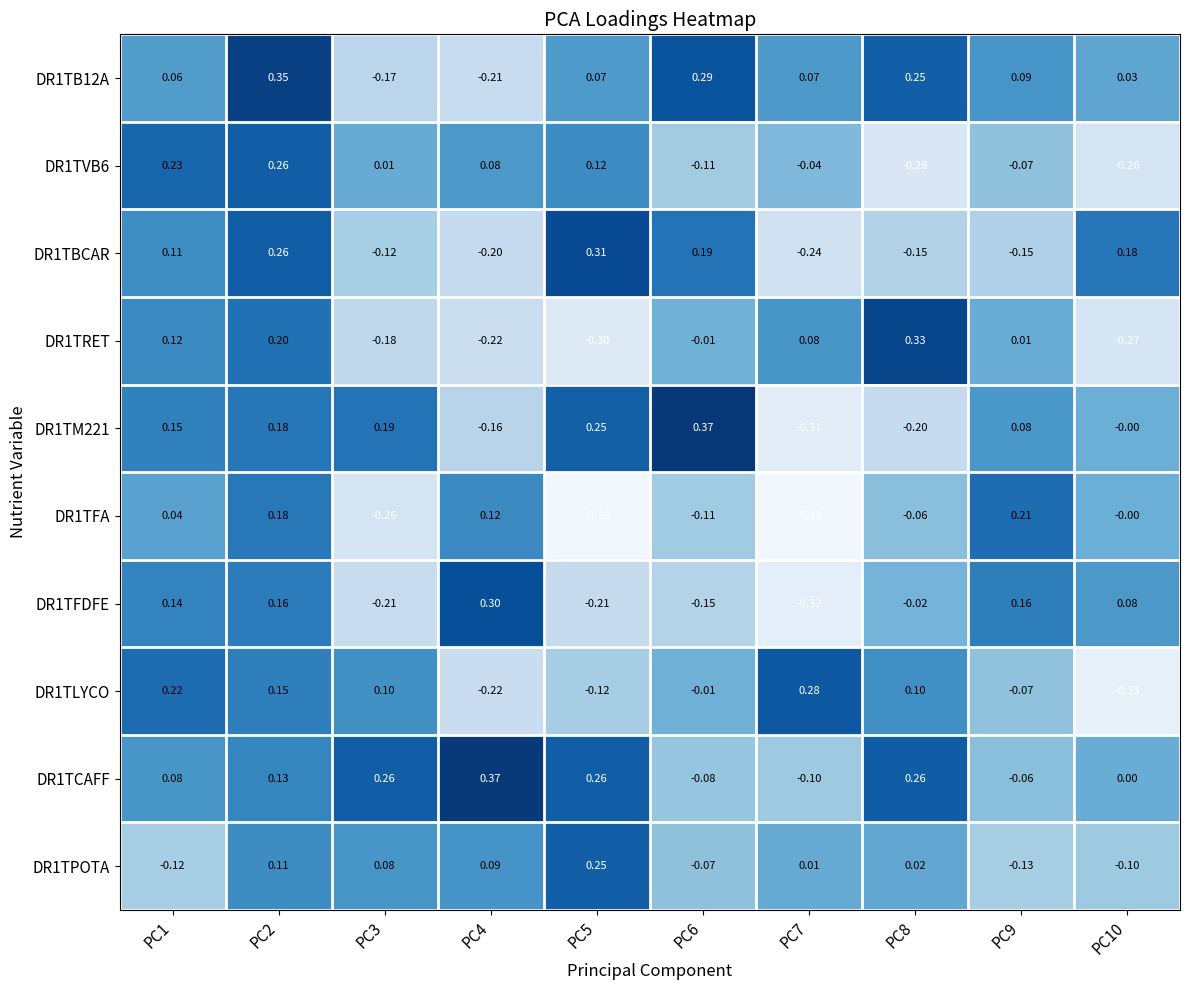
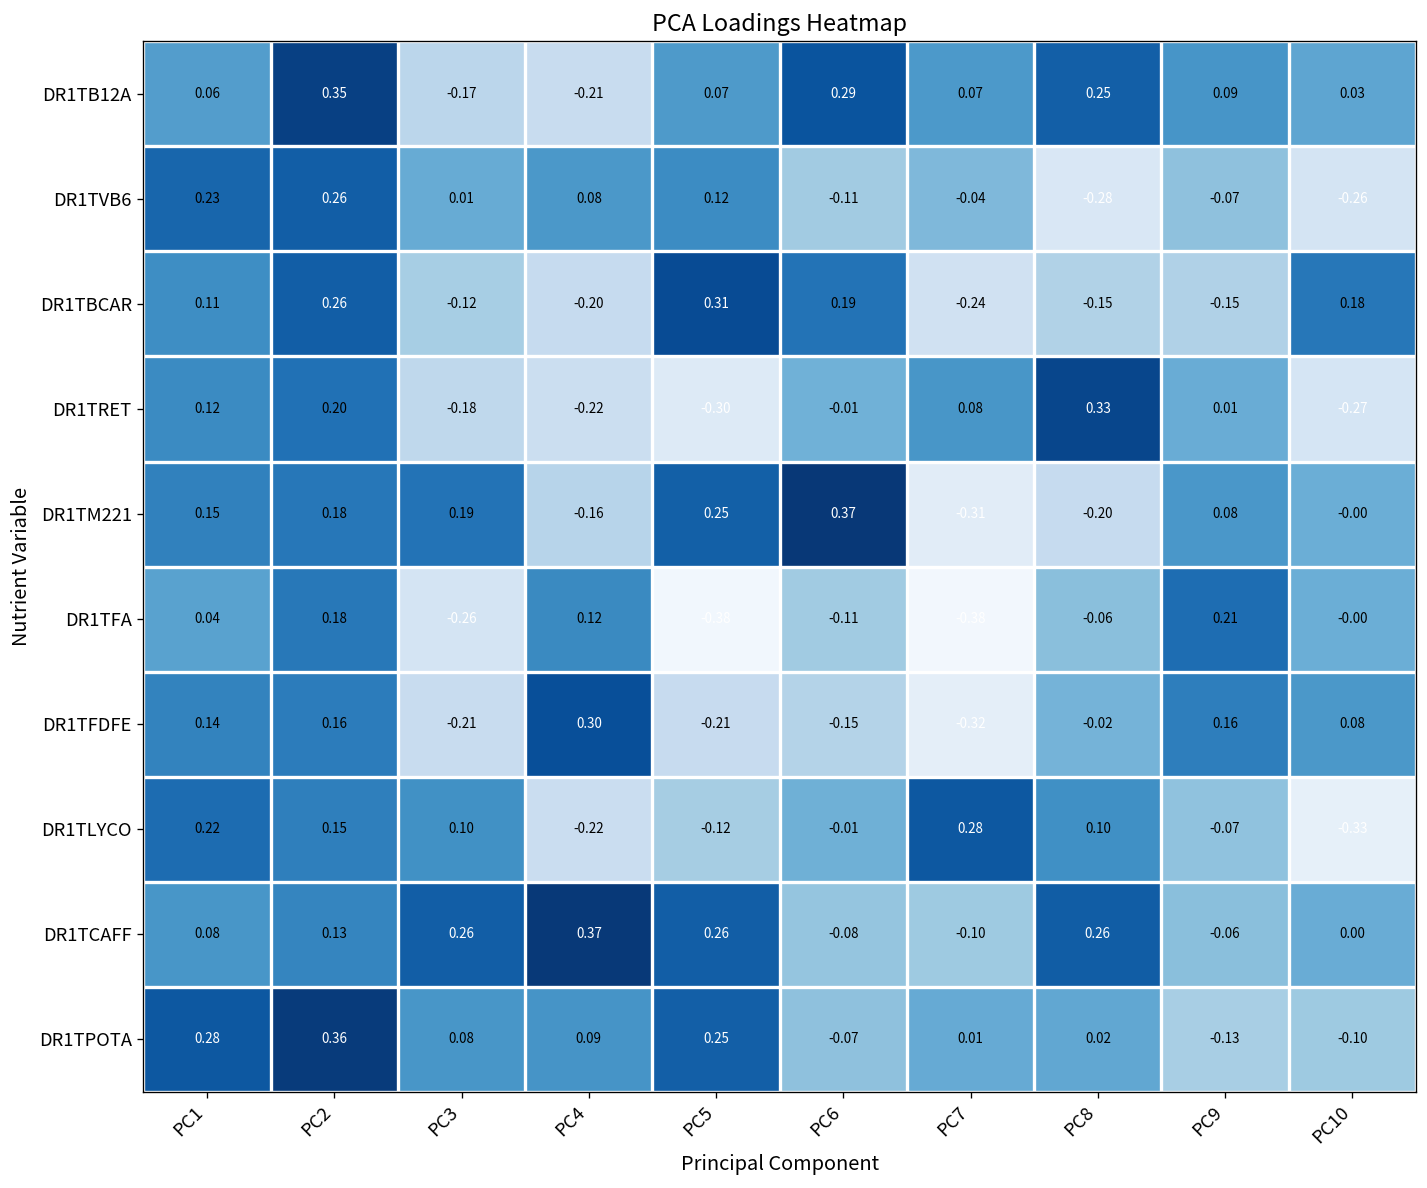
DR1TPOTA, PC1: -0.12 -> 0.28
DR1TPOTA, PC2: 0.11 -> 0.36
